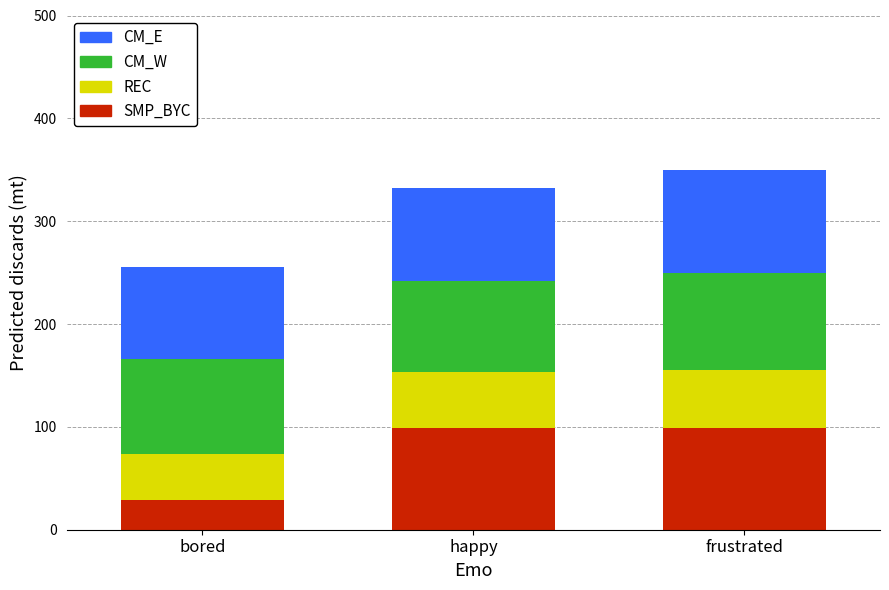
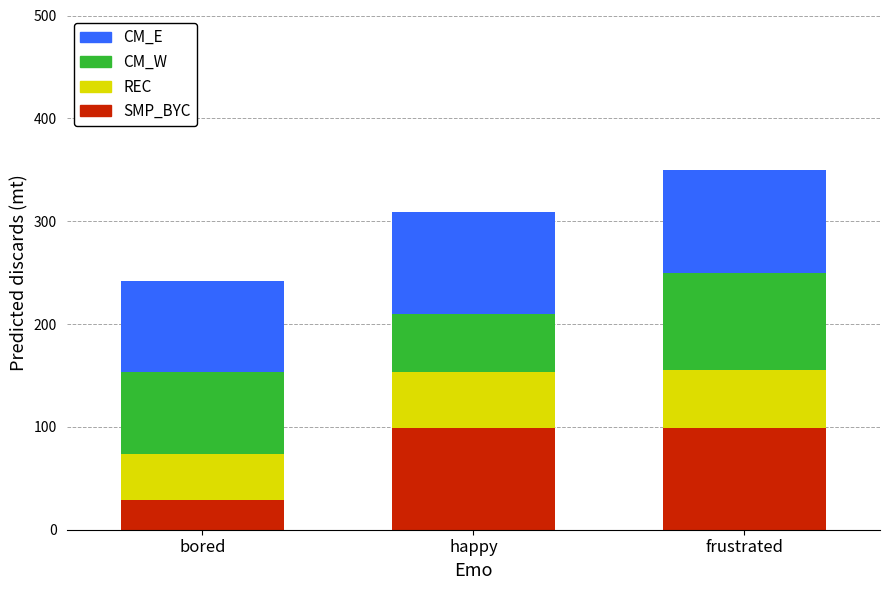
CM_W, bored: 92 -> 79
CM_W, happy: 89 -> 56
CM_E, happy: 91 -> 100
